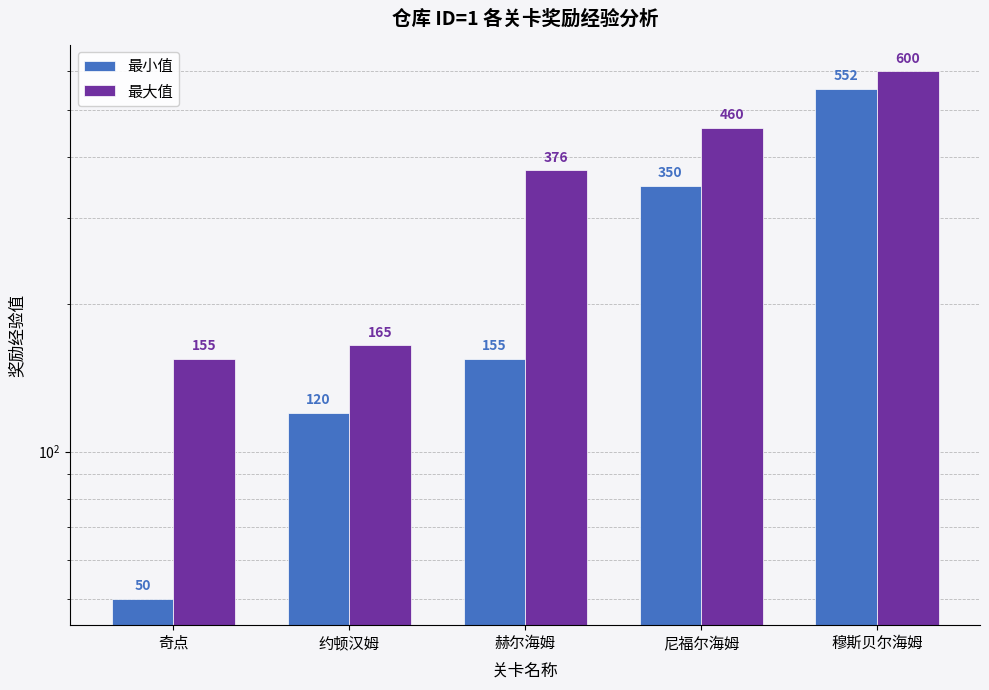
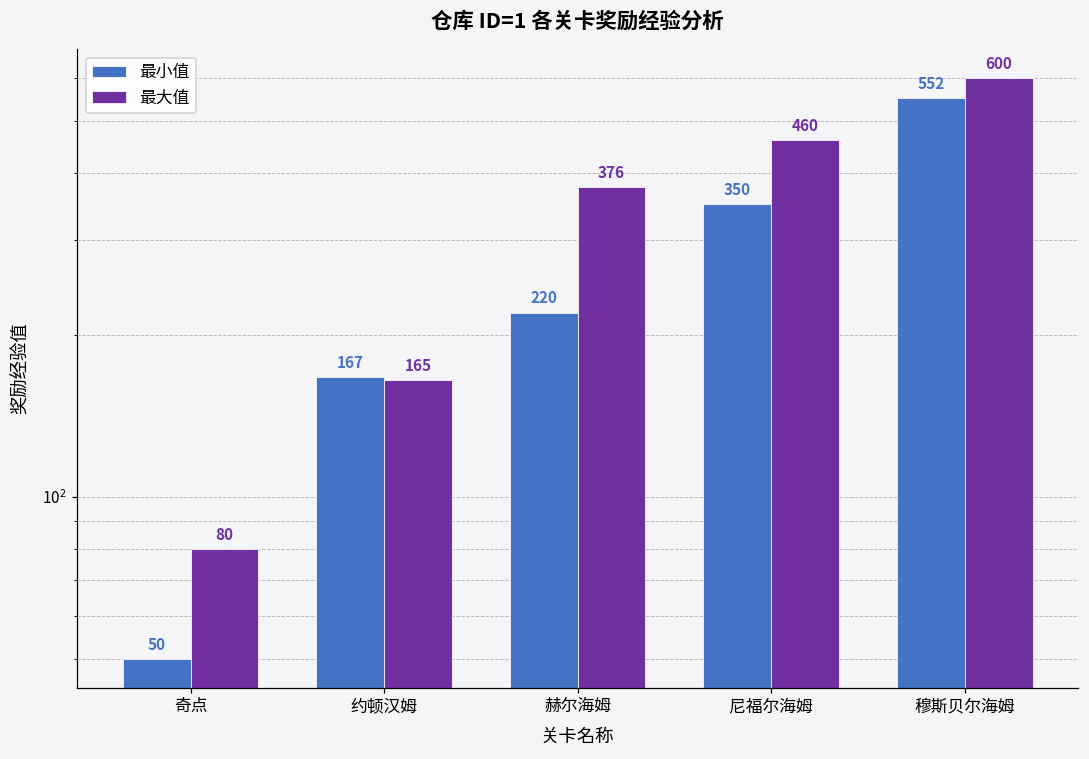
最大值, 奇点: 155 -> 80
最小值, 约顿汉姆: 120 -> 167
最小值, 赫尔海姆: 155 -> 220
